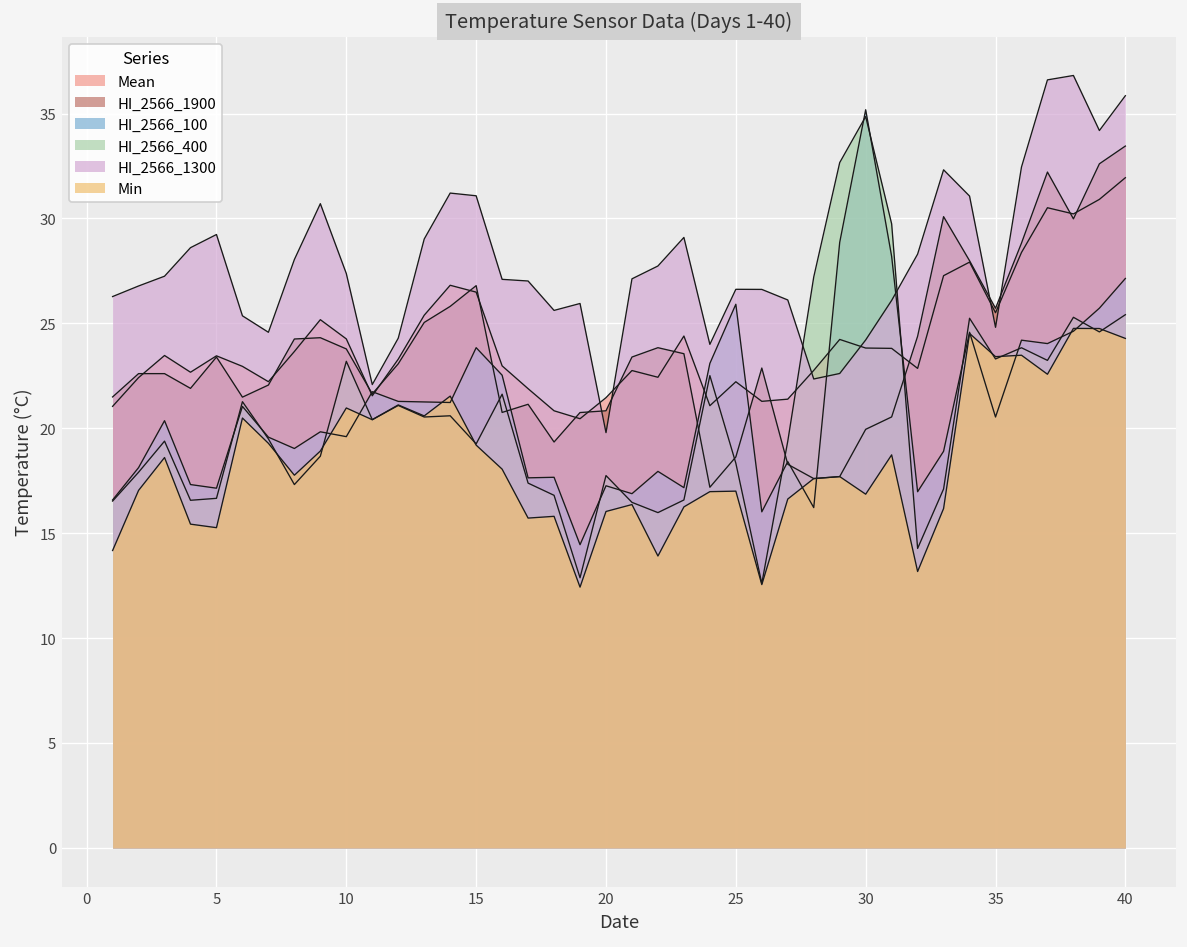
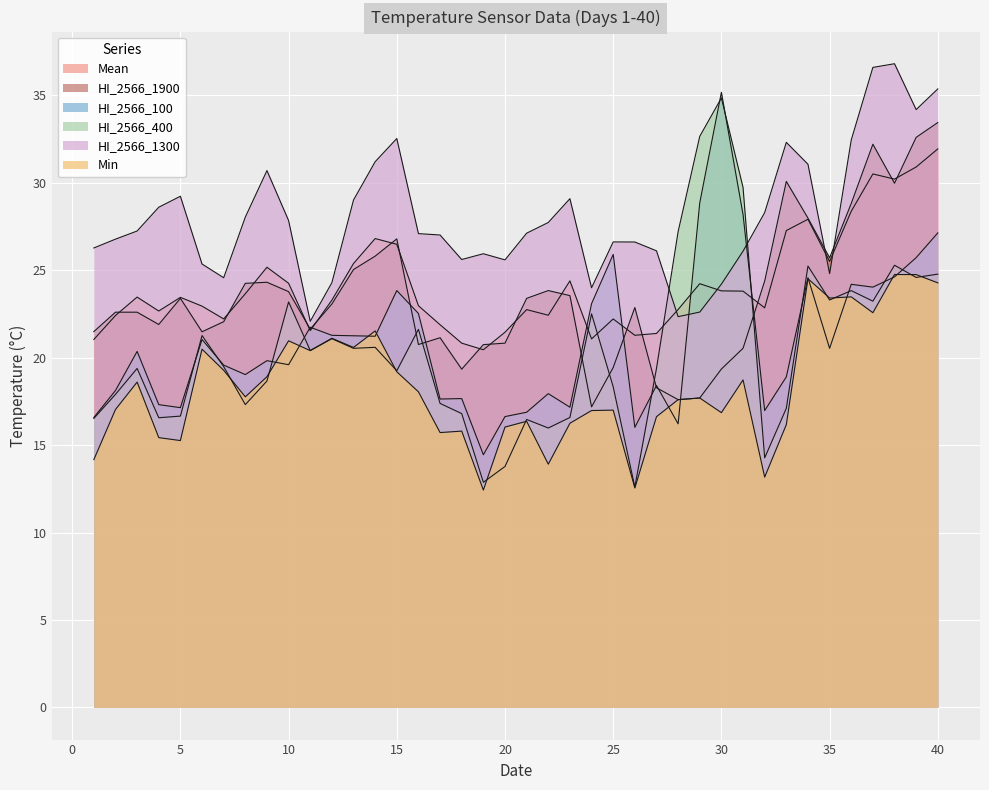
HI_2566_1300, 10: 27.4 -> 27.8
HI_2566_1300, 15: 31.1 -> 32.5
HI_2566_100, 20: 17.3 -> 16.6
HI_2566_400, 20: 17.7 -> 13.8
HI_2566_1300, 20: 19.8 -> 25.6
HI_2566_1900, 25: 18.6 -> 19.4
HI_2566_1900, 30: 19.9 -> 19.4
HI_2566_400, 40: 25.4 -> 24.8
HI_2566_1300, 40: 35.8 -> 35.4
